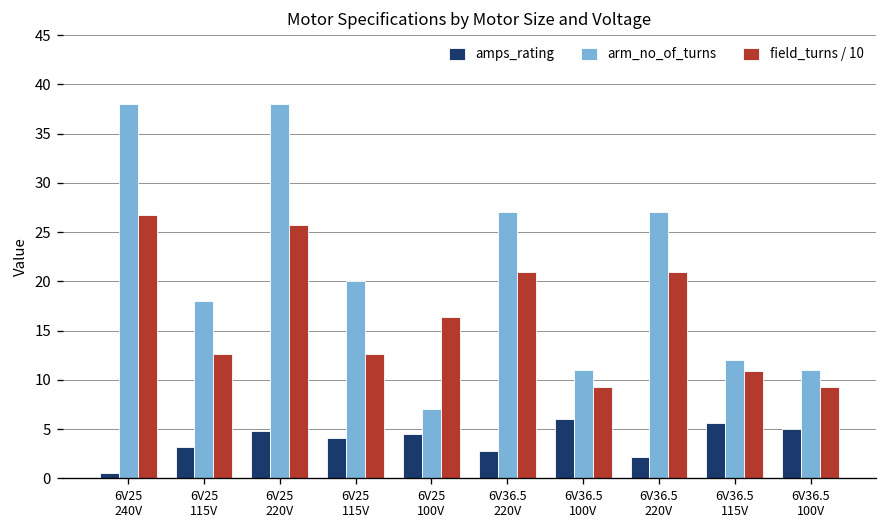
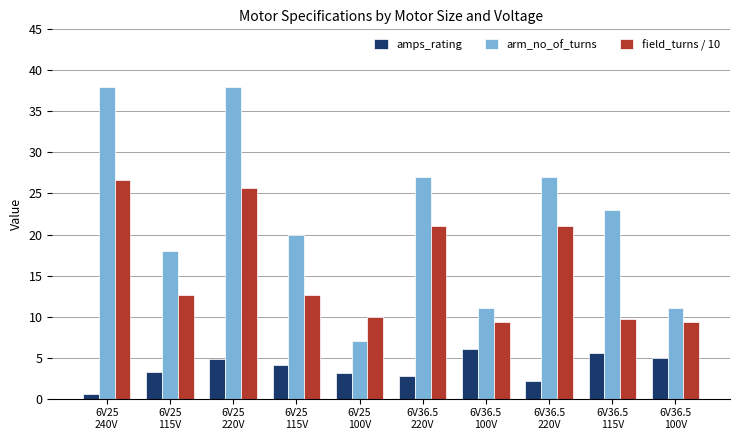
amps_rating, 6V25 100V: 5 -> 3
field_turns / 10, 6V25 100V: 16 -> 10
arm_no_of_turns, 6V36.5 115V: 12 -> 23
field_turns / 10, 6V36.5 115V: 11 -> 10
